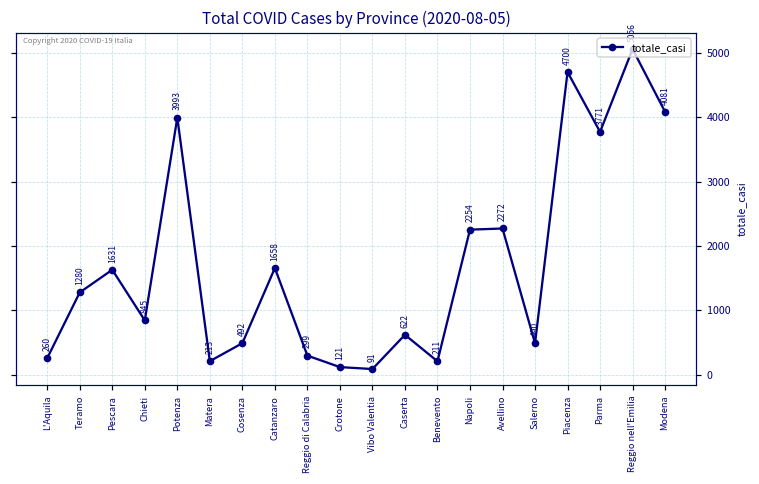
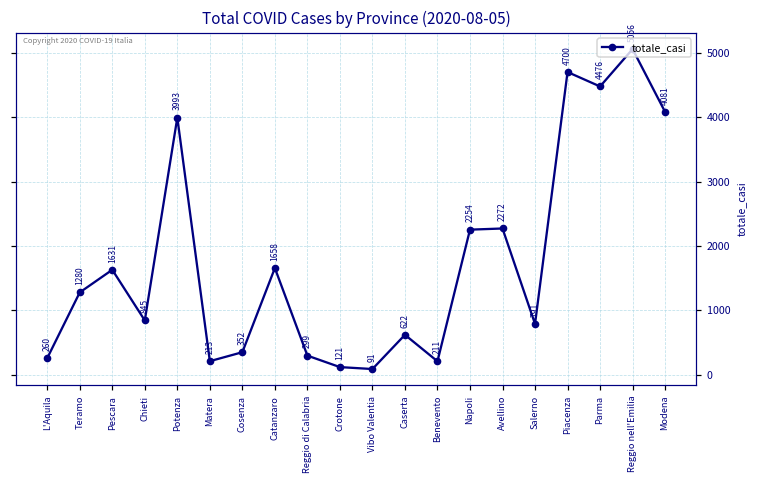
Cosenza: 492 -> 352
Salerno: 490 -> 791
Parma: 3771 -> 4476
